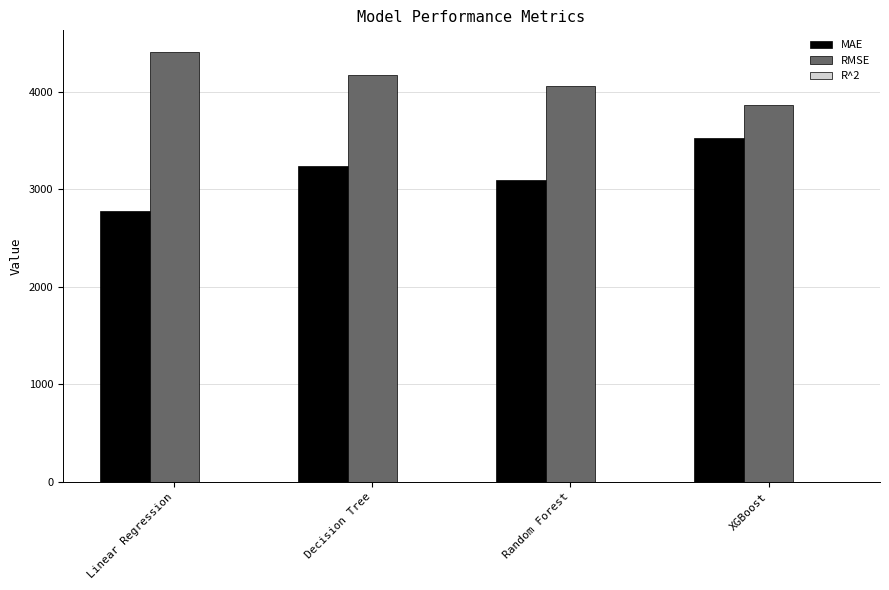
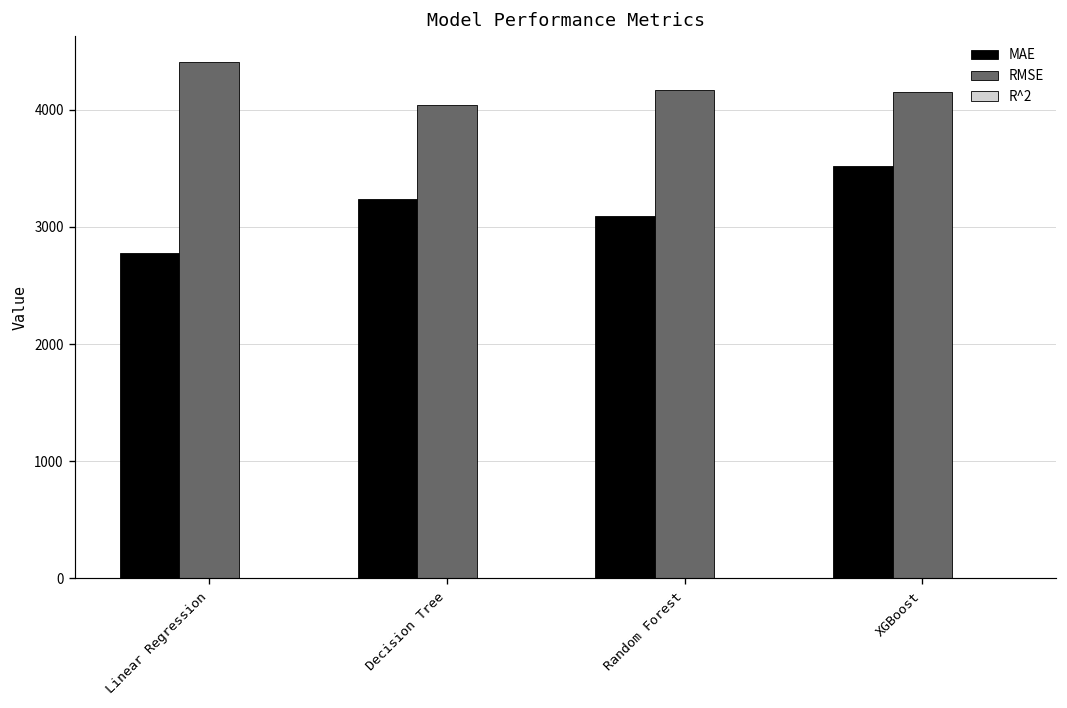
RMSE, Decision Tree: 4200 -> 4000
RMSE, Random Forest: 4100 -> 4200
RMSE, XGBoost: 3900 -> 4200
